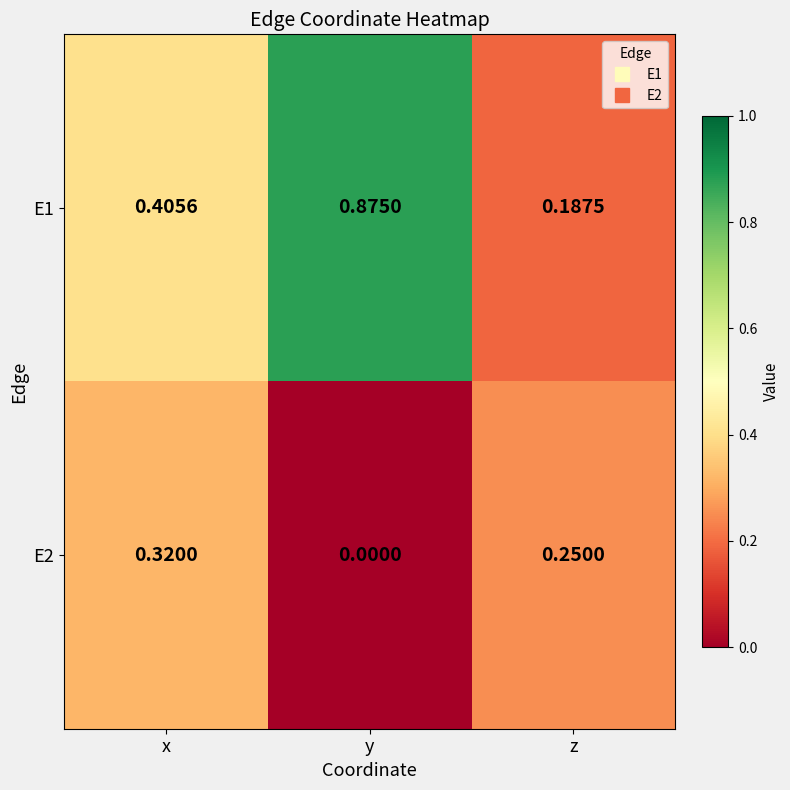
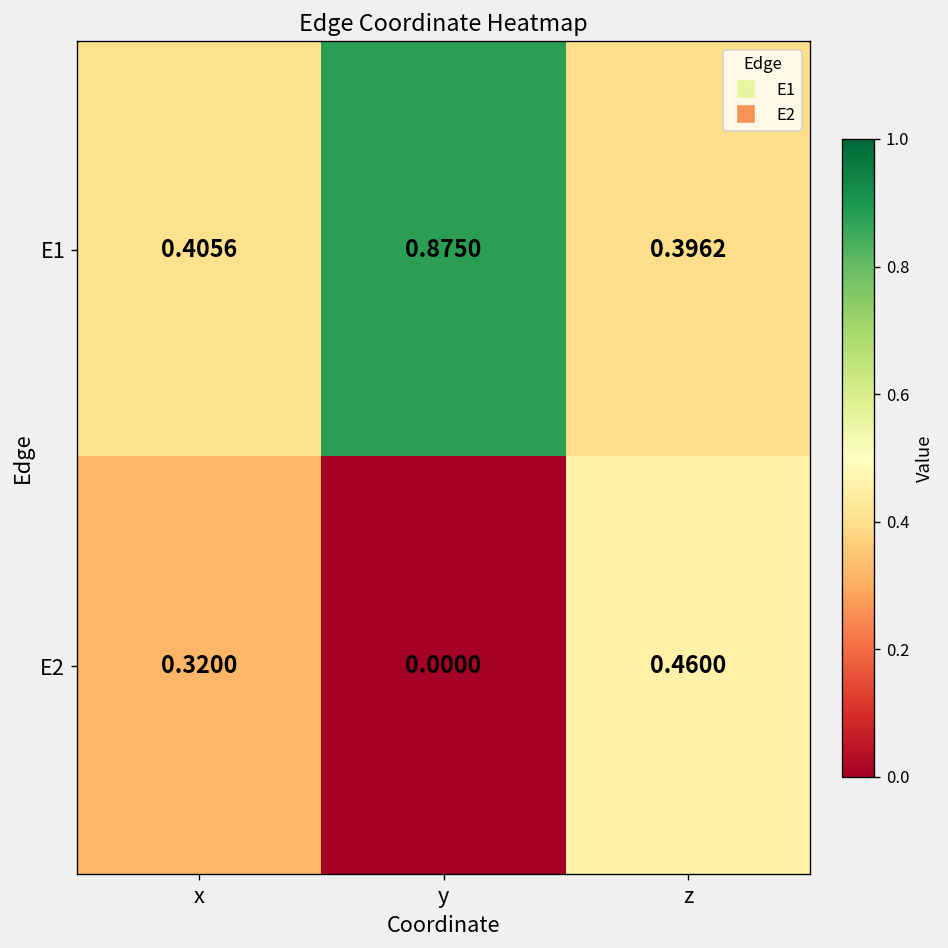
E1, z: 0.1875 -> 0.3962
E2, z: 0.2500 -> 0.4600
